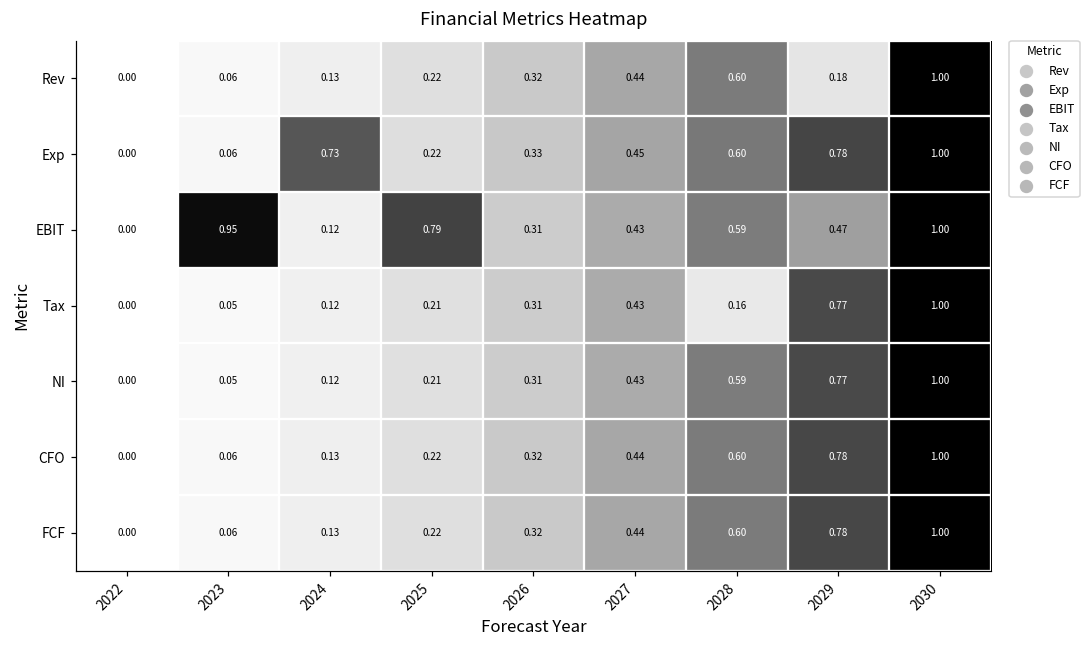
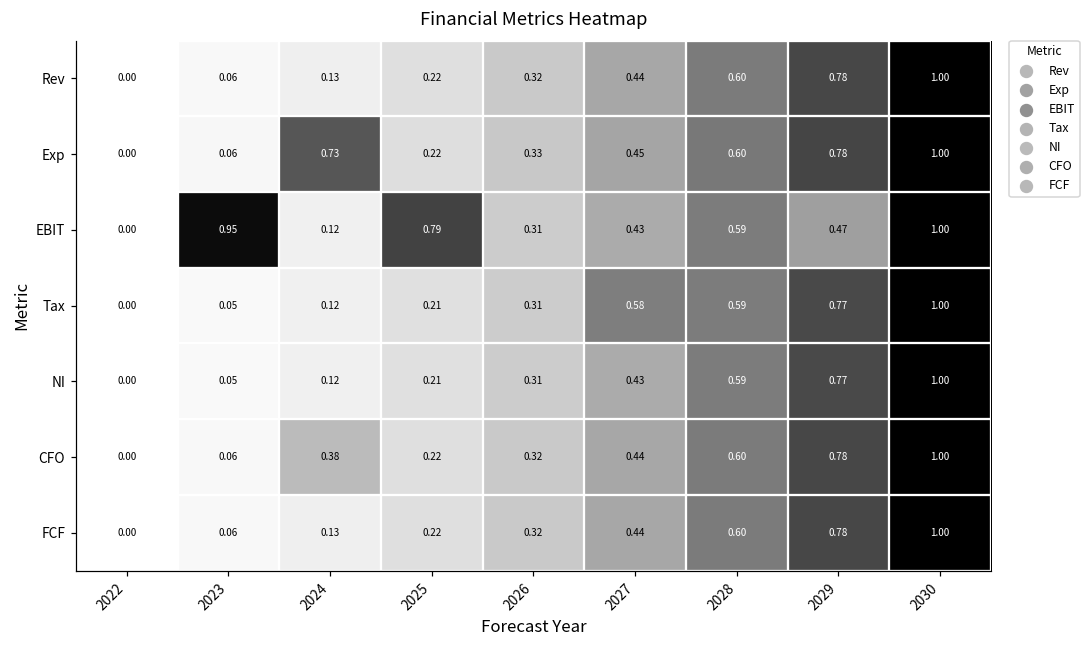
Rev, 2029: 0.18 -> 0.78
Tax, 2027: 0.43 -> 0.58
Tax, 2028: 0.16 -> 0.59
CFO, 2024: 0.13 -> 0.38
